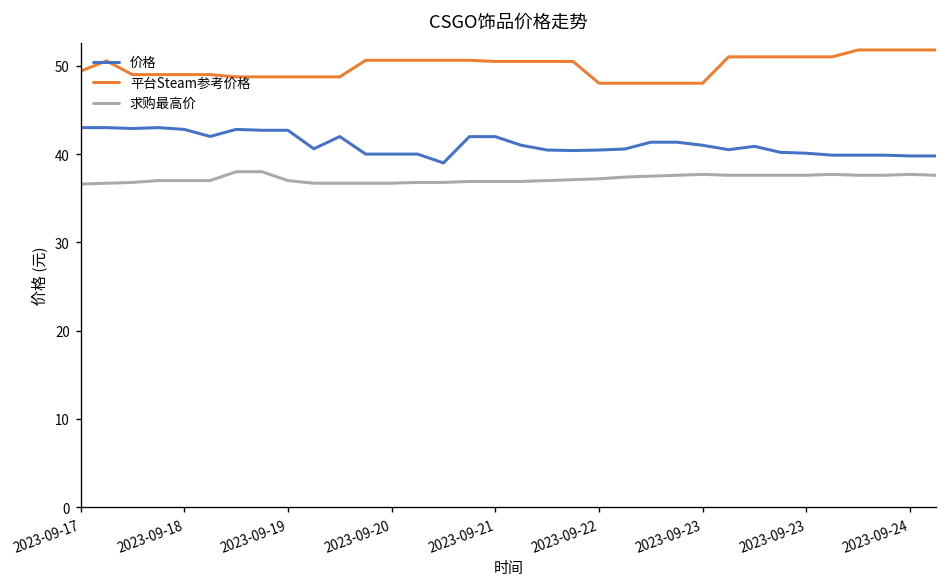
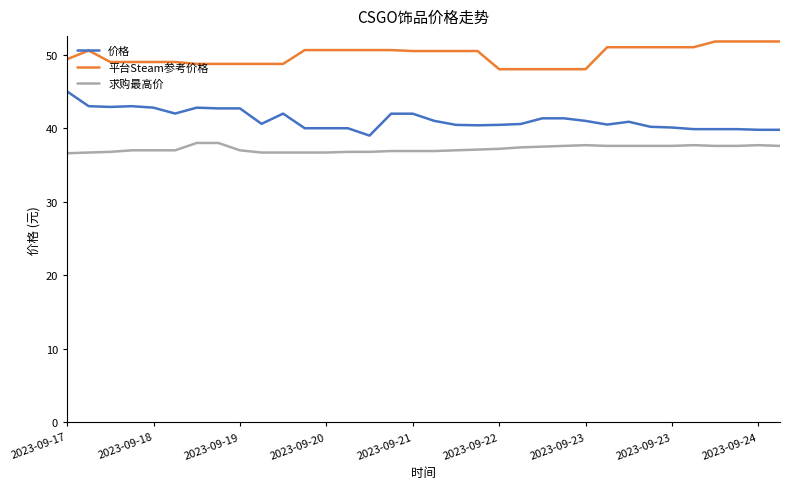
价格, 2023-09-17: 43 -> 45
